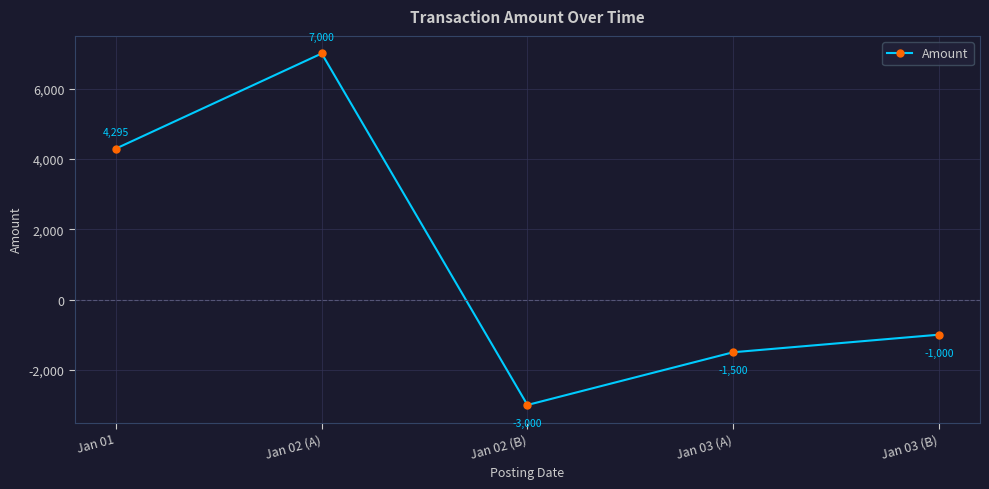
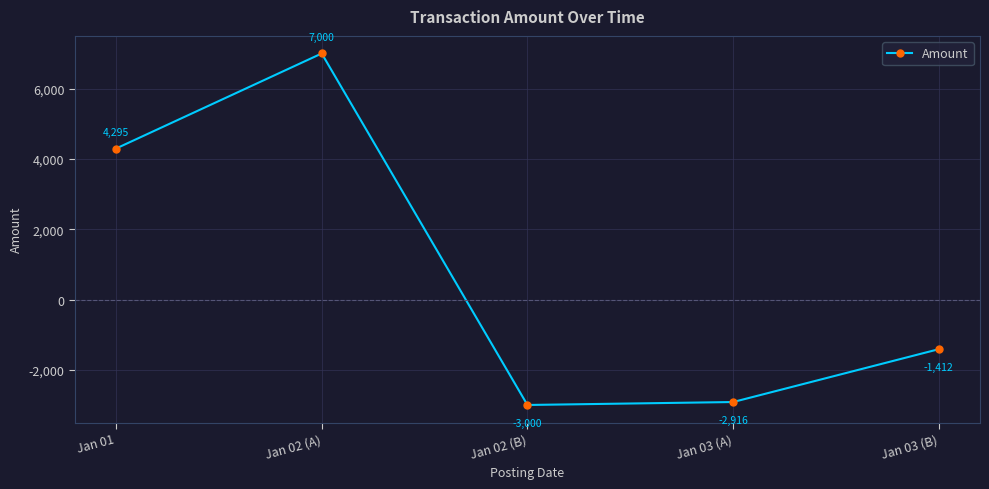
Jan 03 (A): -1,500 -> -2,916
Jan 03 (B): -1,000 -> -1,412
